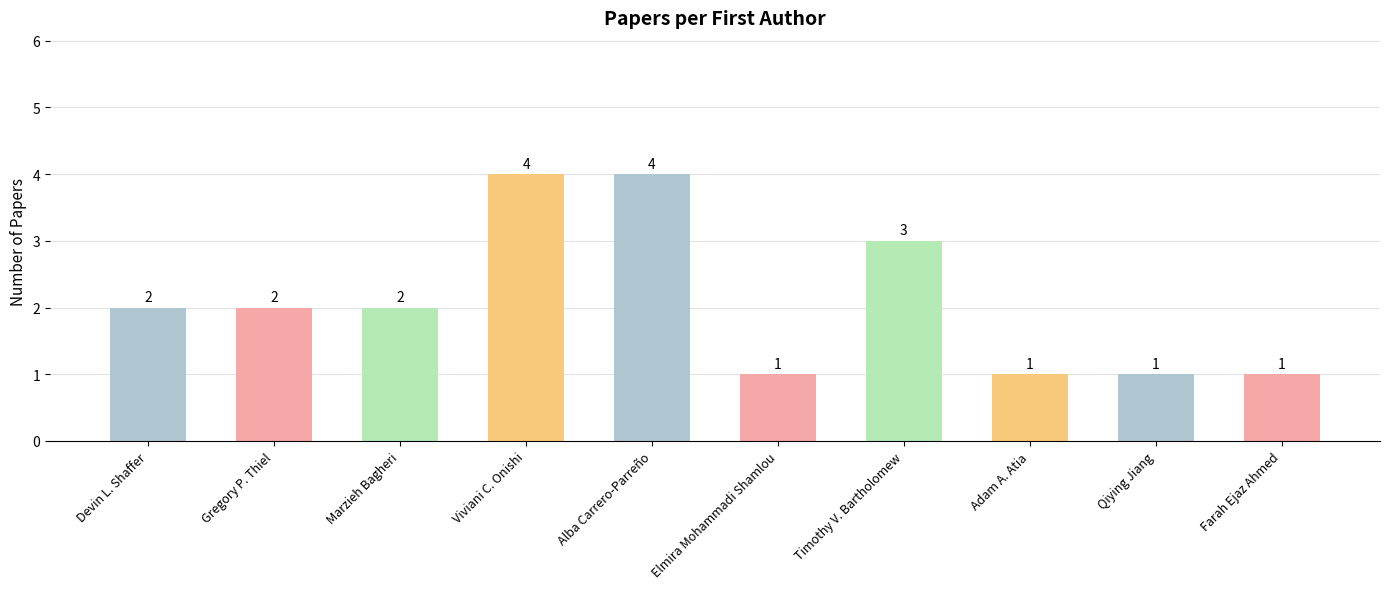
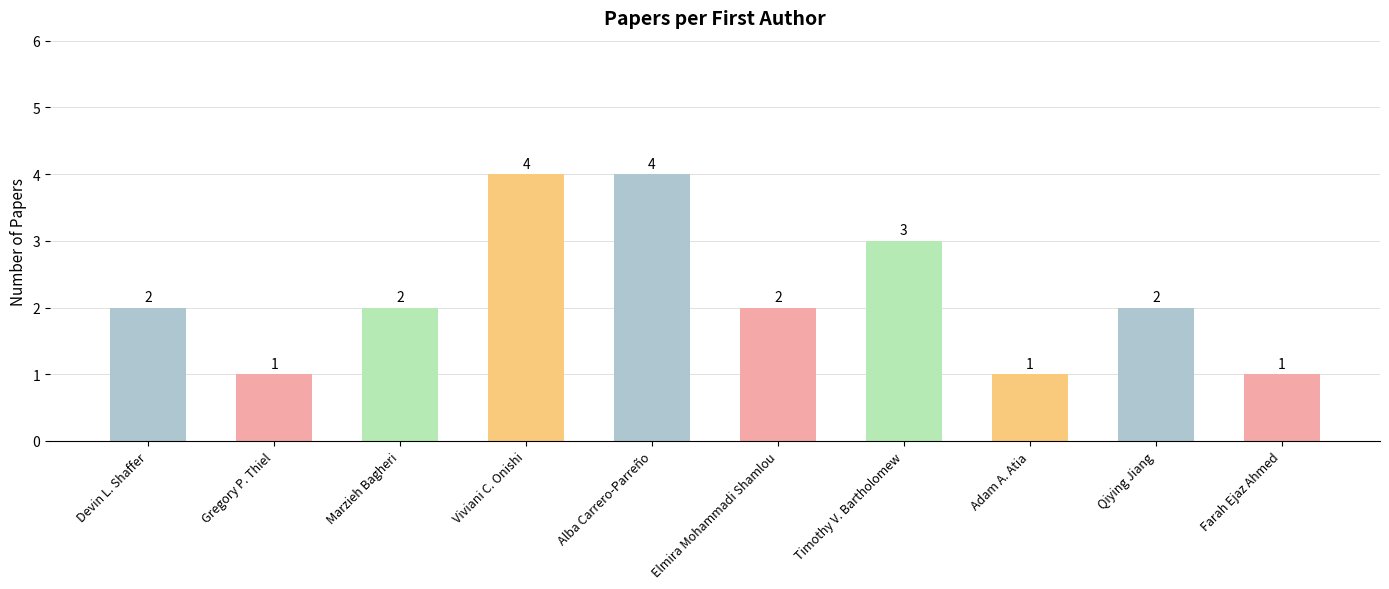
Gregory P. Thiel: 2 -> 1
Elmira Mohammadi Shamlou: 1 -> 2
Qiying Jiang: 1 -> 2
